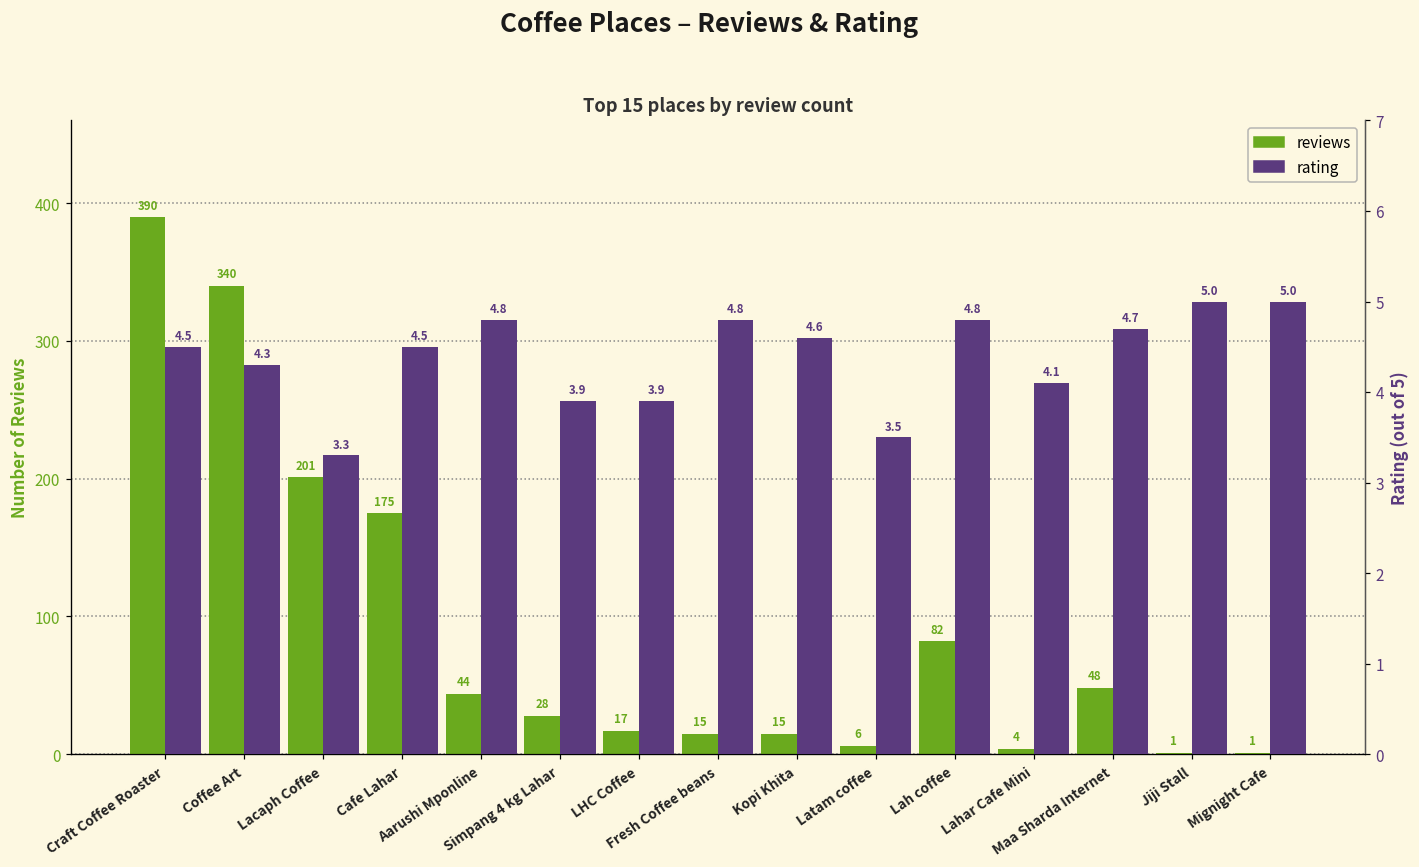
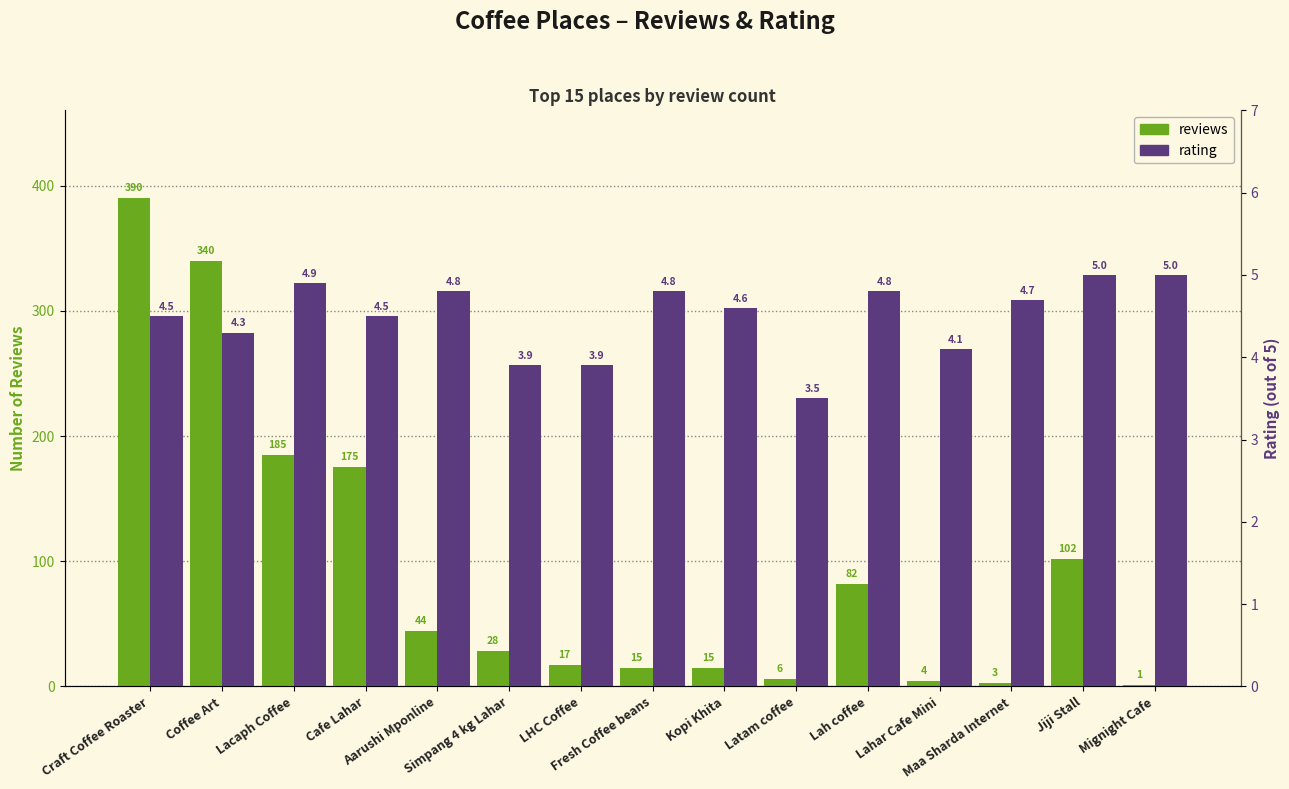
reviews, Lacaph Coffee: 201 -> 185
reviews, Maa Sharda Internet: 48 -> 3
reviews, Jiji Stall: 1 -> 102
rating, Lacaph Coffee: 3.3 -> 4.9
